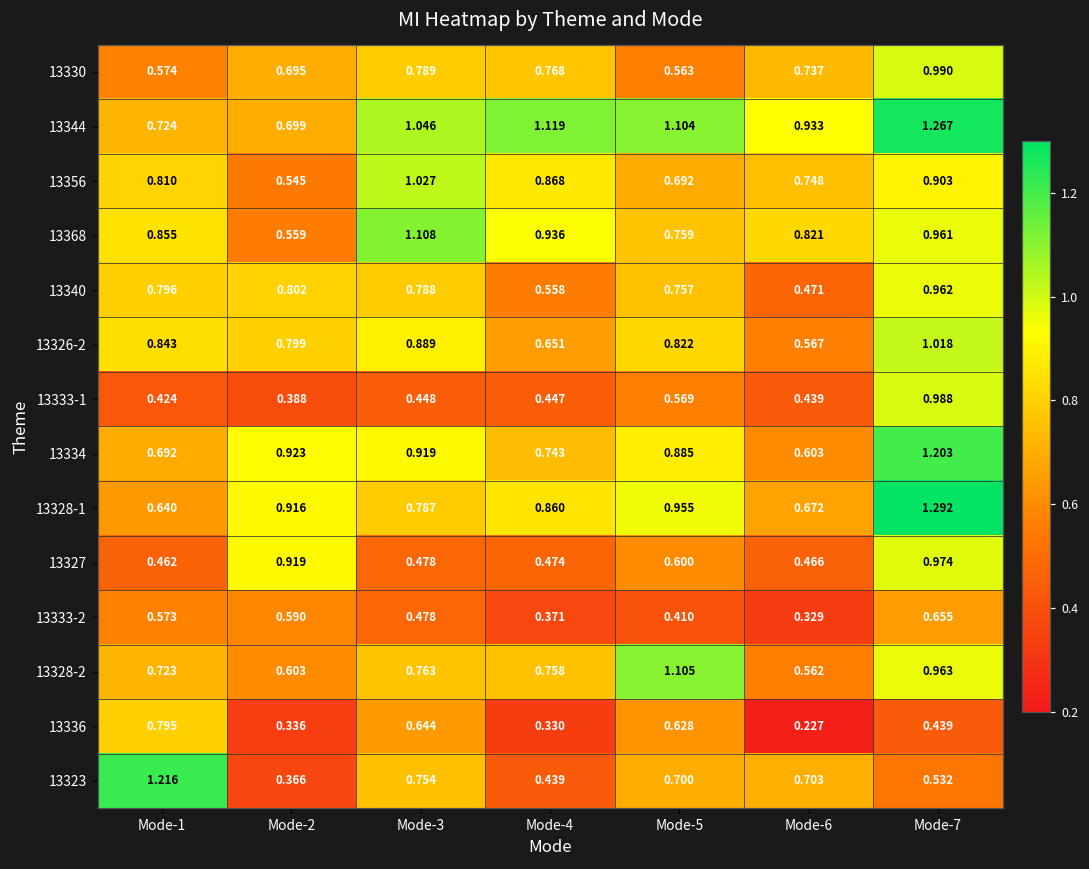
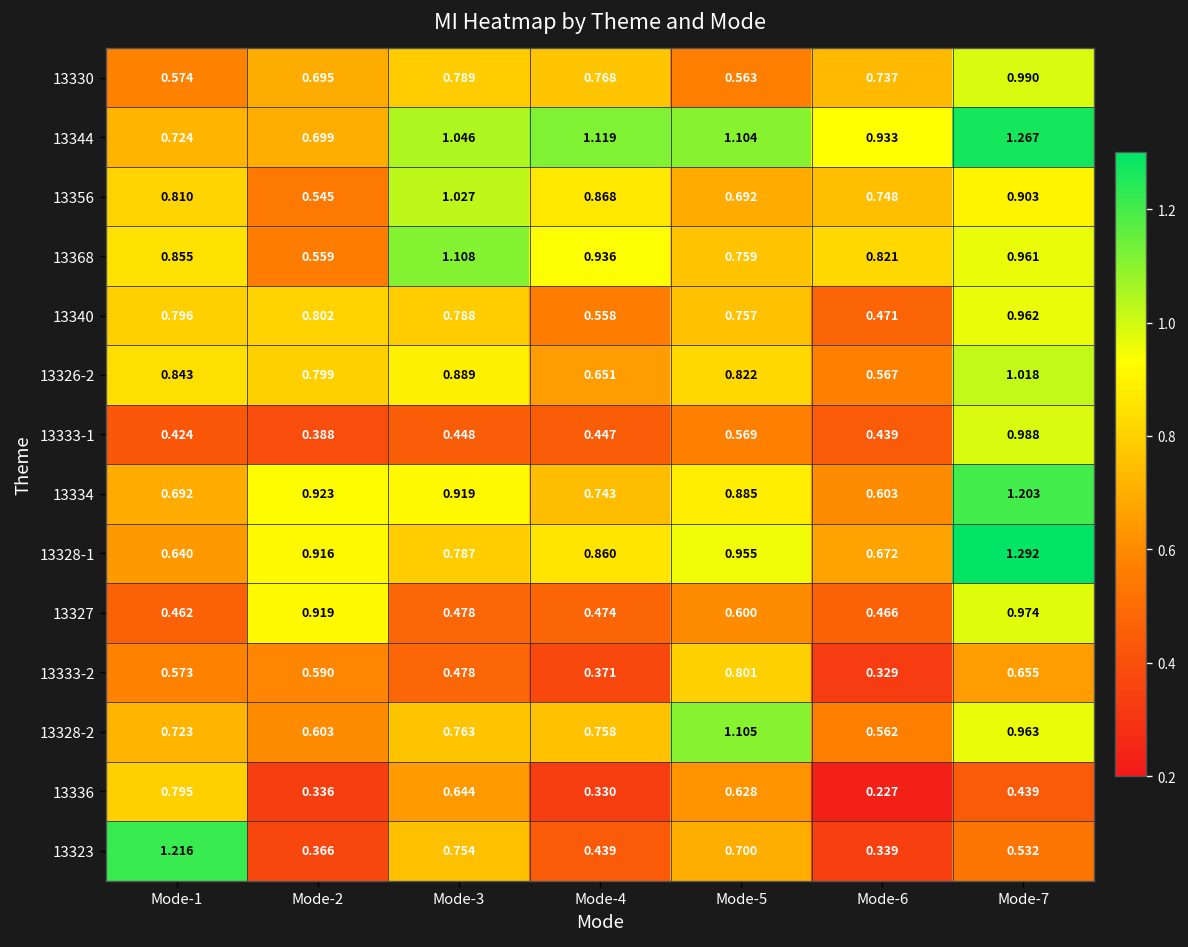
13333-2, Mode-5: 0.410 -> 0.801
13323, Mode-6: 0.703 -> 0.339
